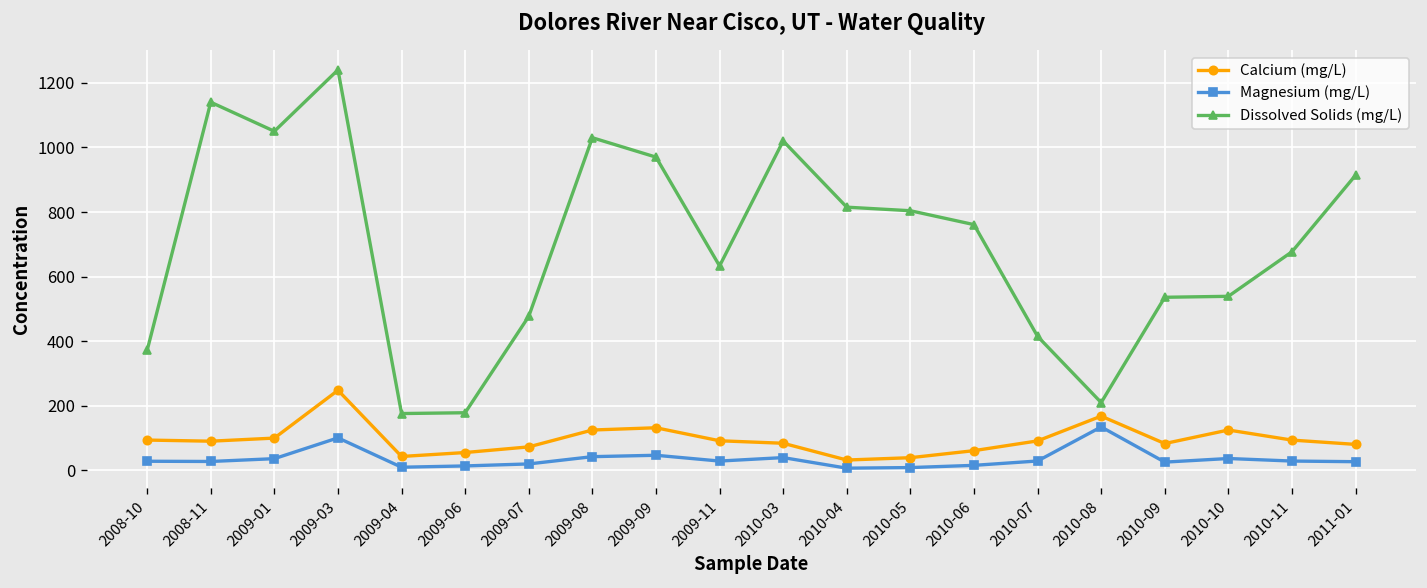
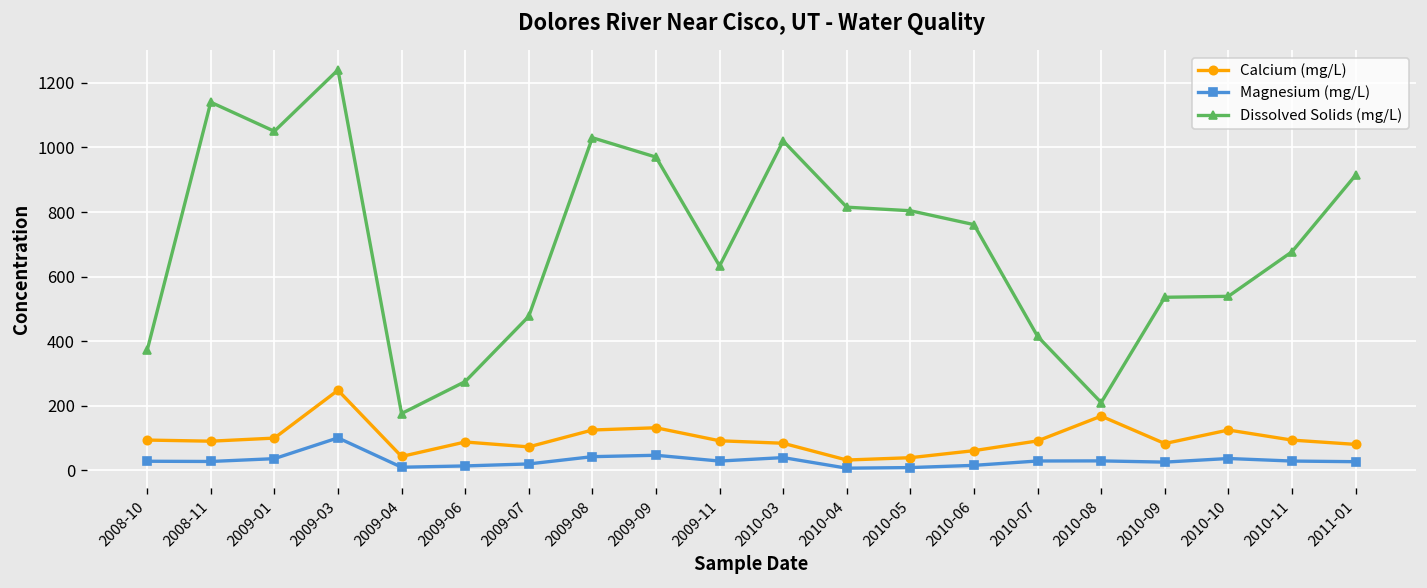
Calcium (mg/L), 2009-06: 60 -> 90
Dissolved Solids (mg/L), 2009-06: 180 -> 280
Magnesium (mg/L), 2010-08: 130 -> 30
